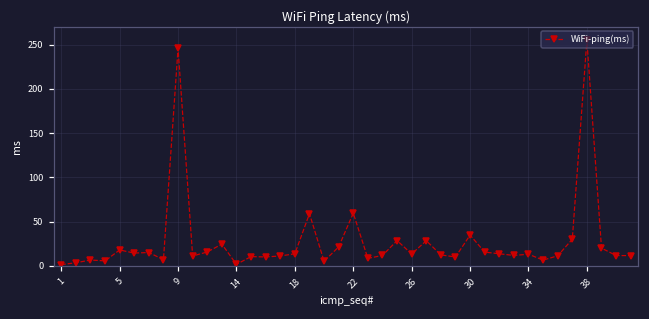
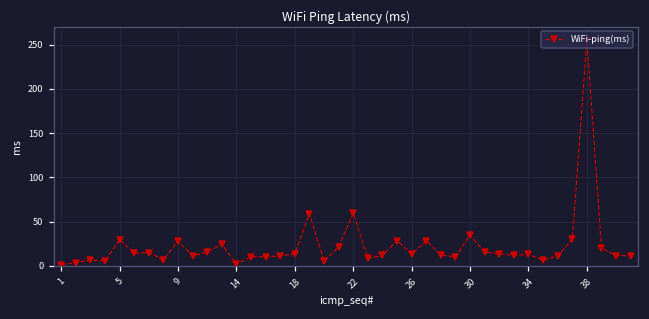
5: 20 -> 30
9: 250 -> 30
